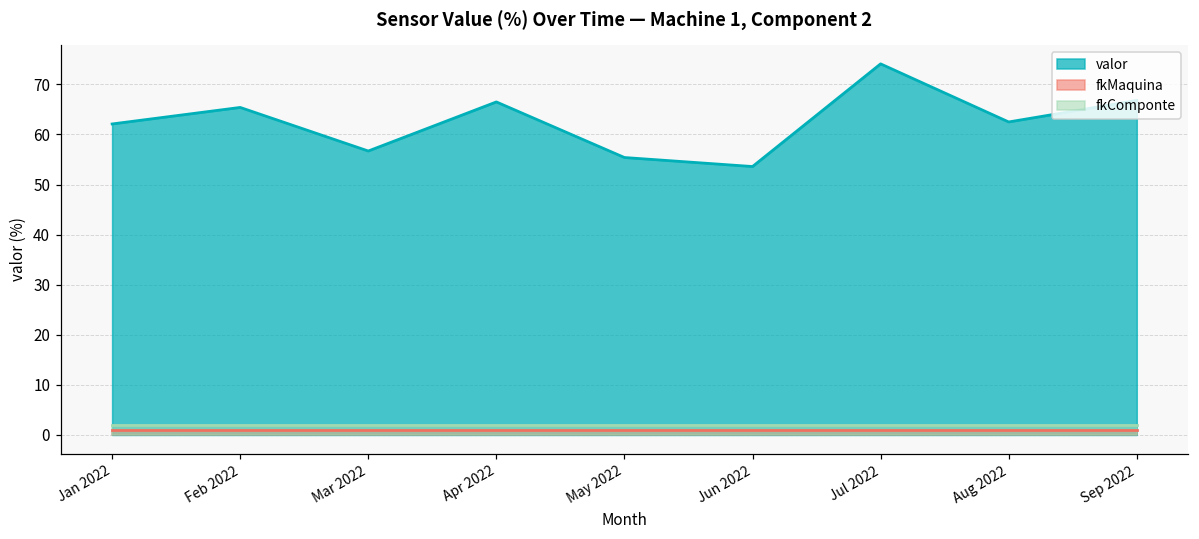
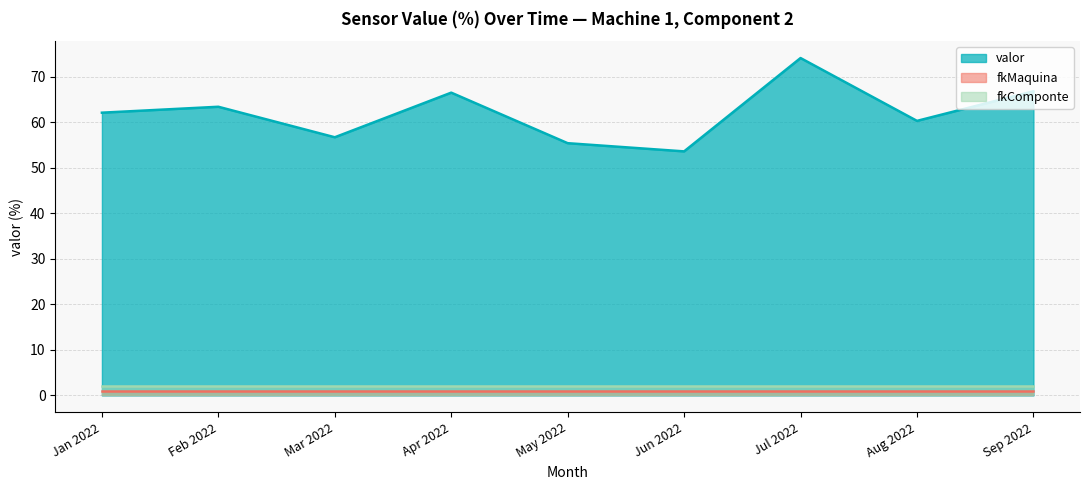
valor, Feb 2022: 65 -> 63
valor, Aug 2022: 63 -> 60
